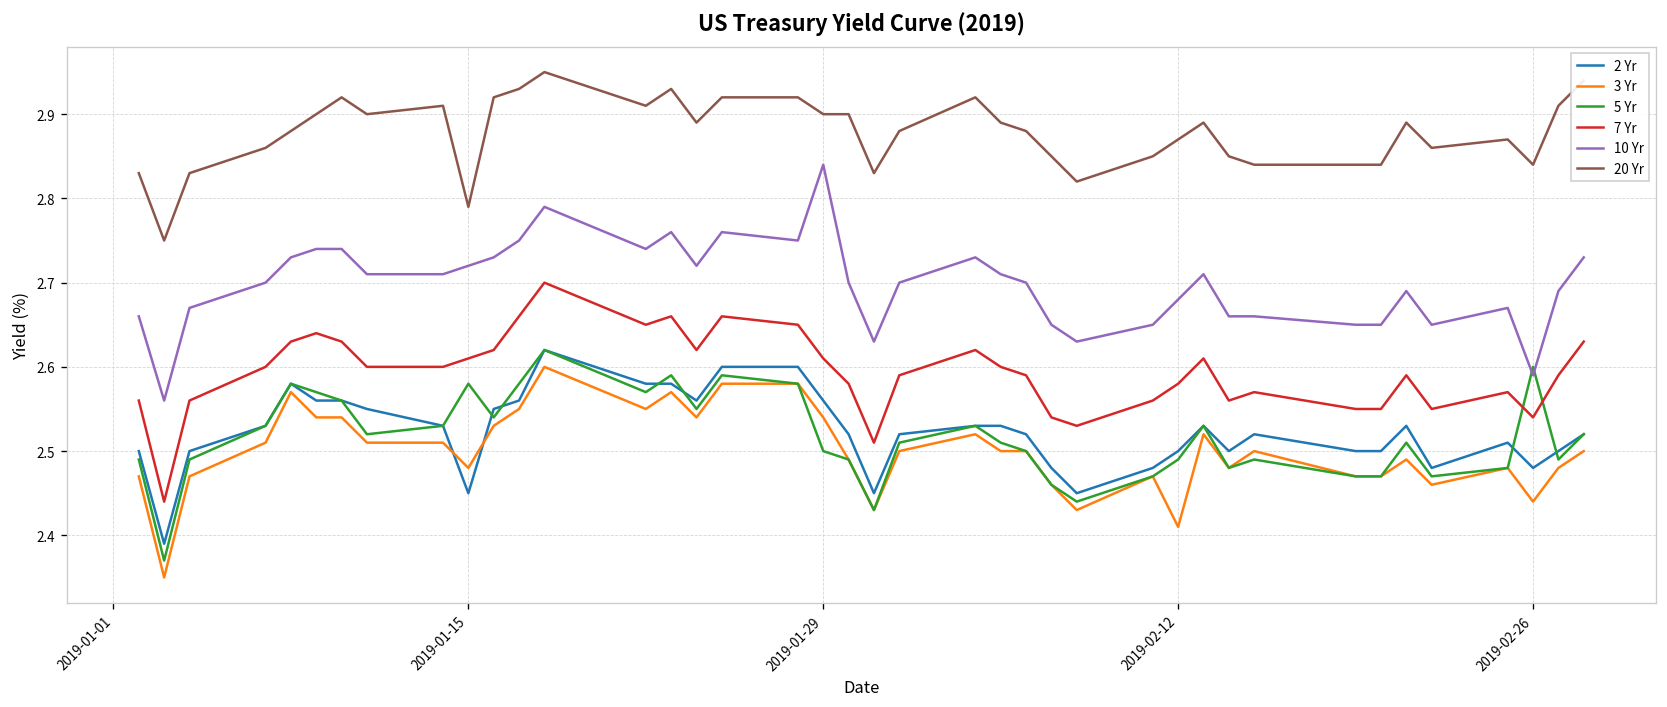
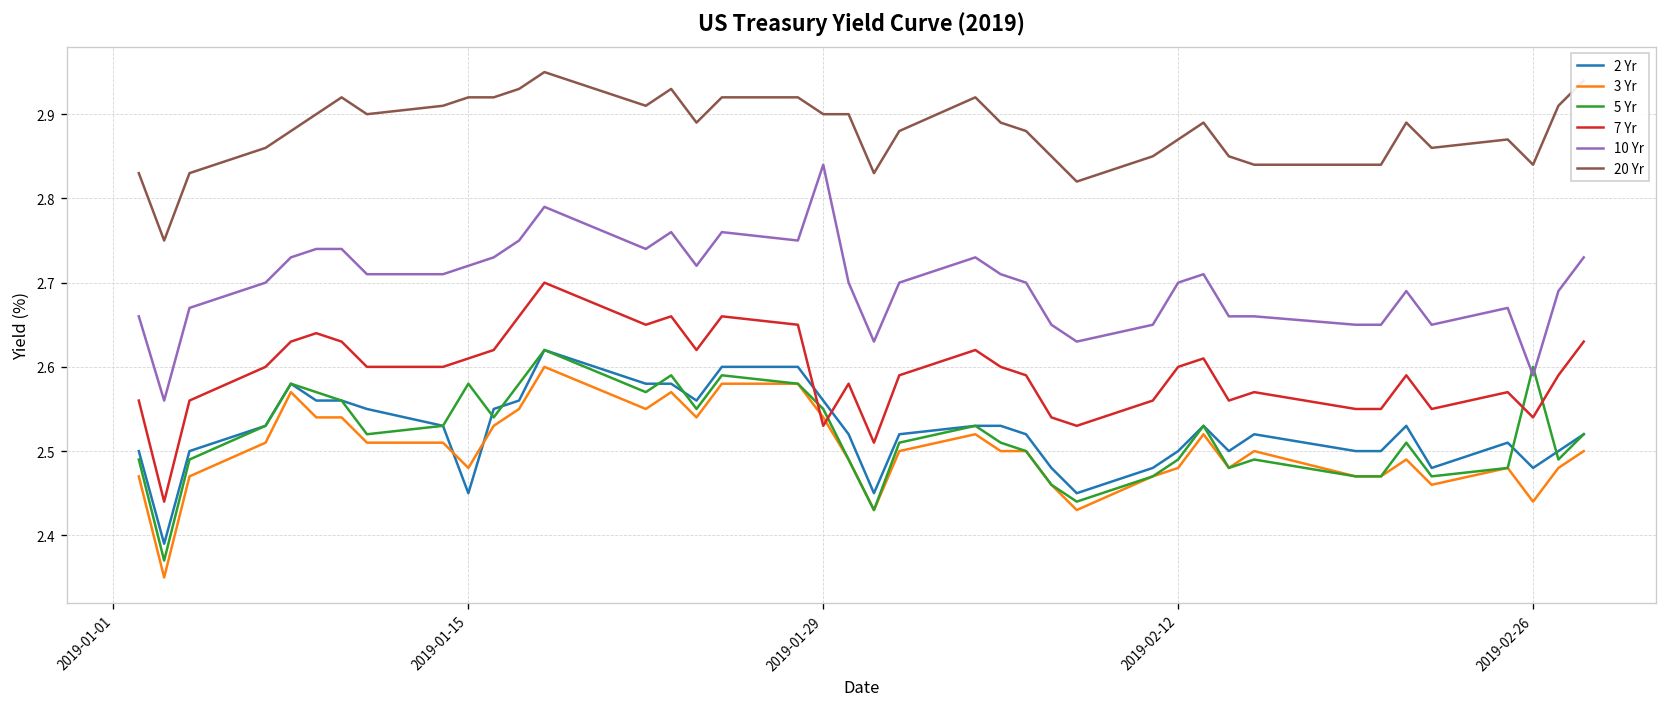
20 Yr, 2019-01-15: 2.79 -> 2.92
5 Yr, 2019-01-29: 2.50 -> 2.55
7 Yr, 2019-01-29: 2.61 -> 2.53
3 Yr, 2019-02-12: 2.41 -> 2.48
7 Yr, 2019-02-12: 2.58 -> 2.60
10 Yr, 2019-02-12: 2.68 -> 2.70
